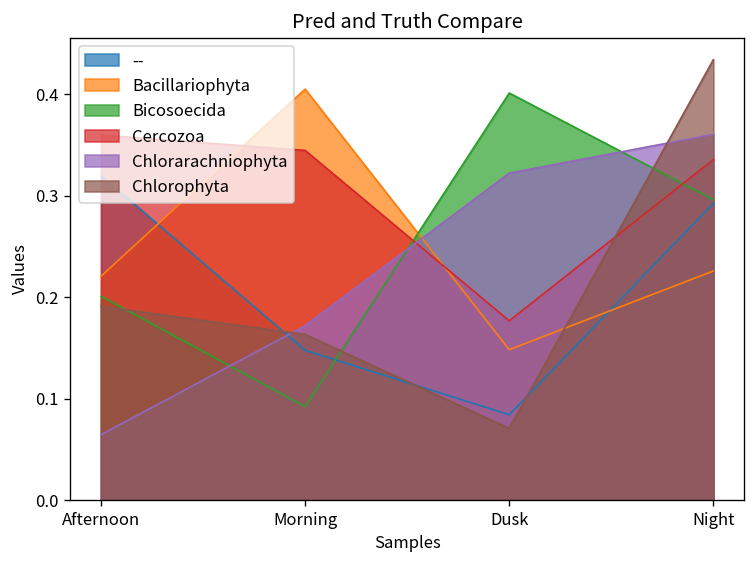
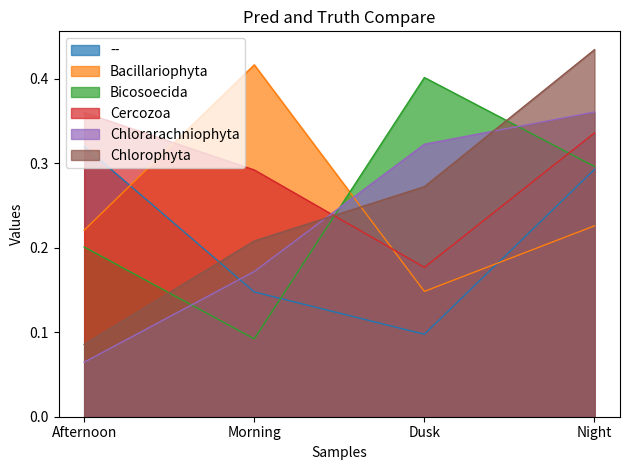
Chlorophyta, Afternoon: 0.19 -> 0.09
Bacillariophyta, Morning: 0.41 -> 0.42
Cercozoa, Morning: 0.34 -> 0.29
Chlorophyta, Morning: 0.16 -> 0.21
--, Dusk: 0.08 -> 0.10
Chlorophyta, Dusk: 0.07 -> 0.27
